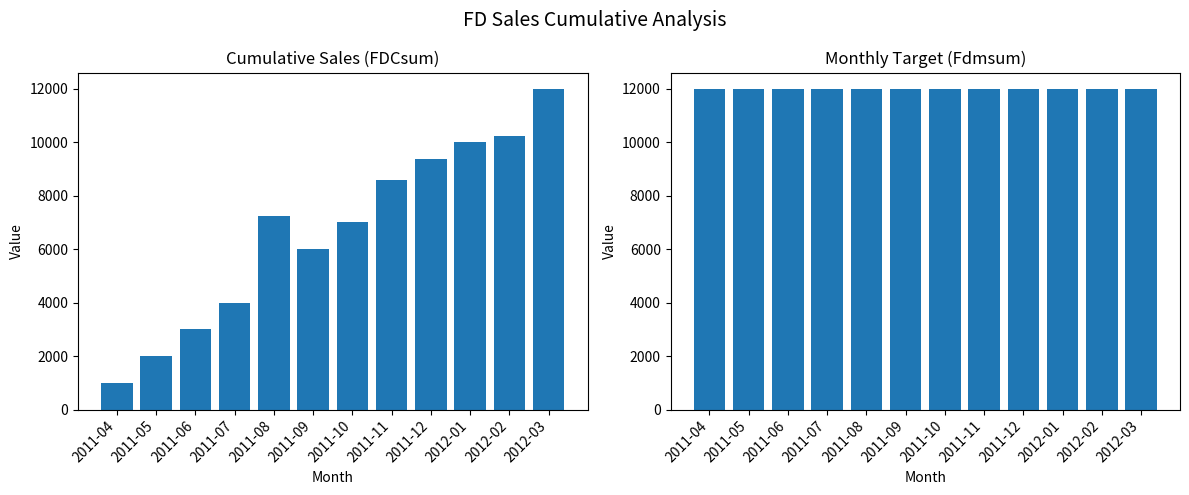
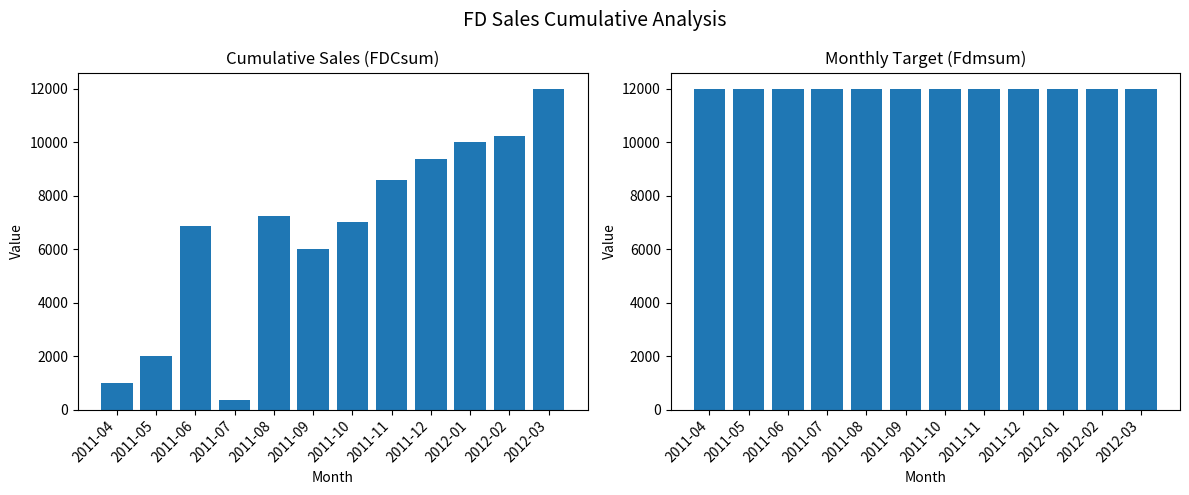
Cumulative Sales (FDCsum), 2011-06: 3000 -> 6900
Cumulative Sales (FDCsum), 2011-07: 4000 -> 300
